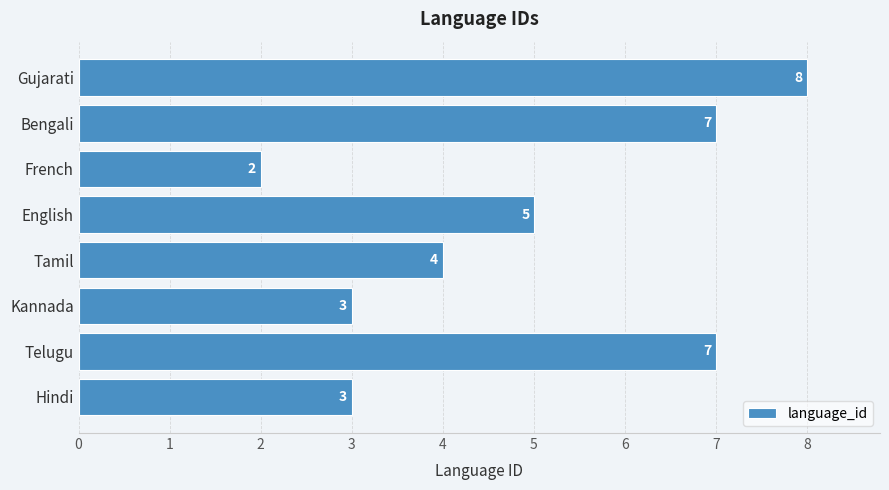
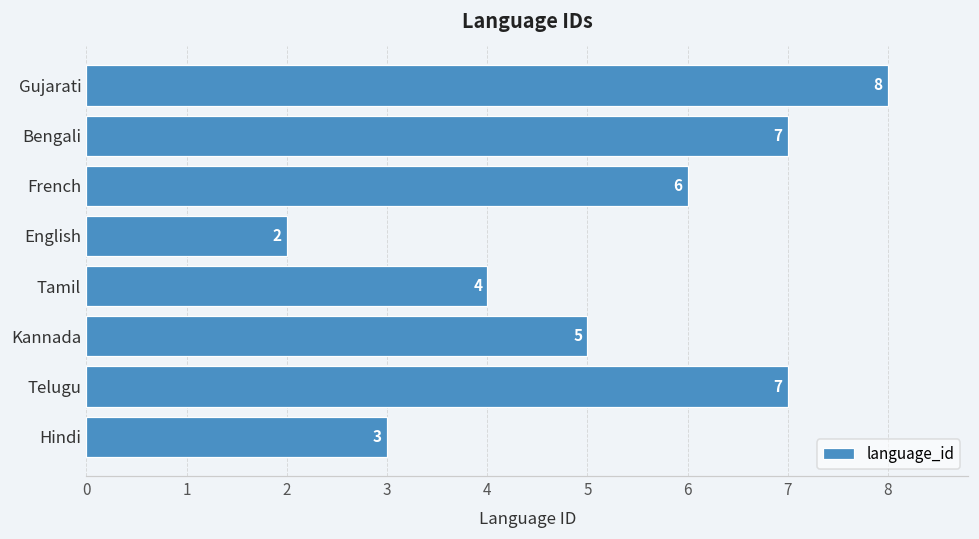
French: 2 -> 6
English: 5 -> 2
Kannada: 3 -> 5
